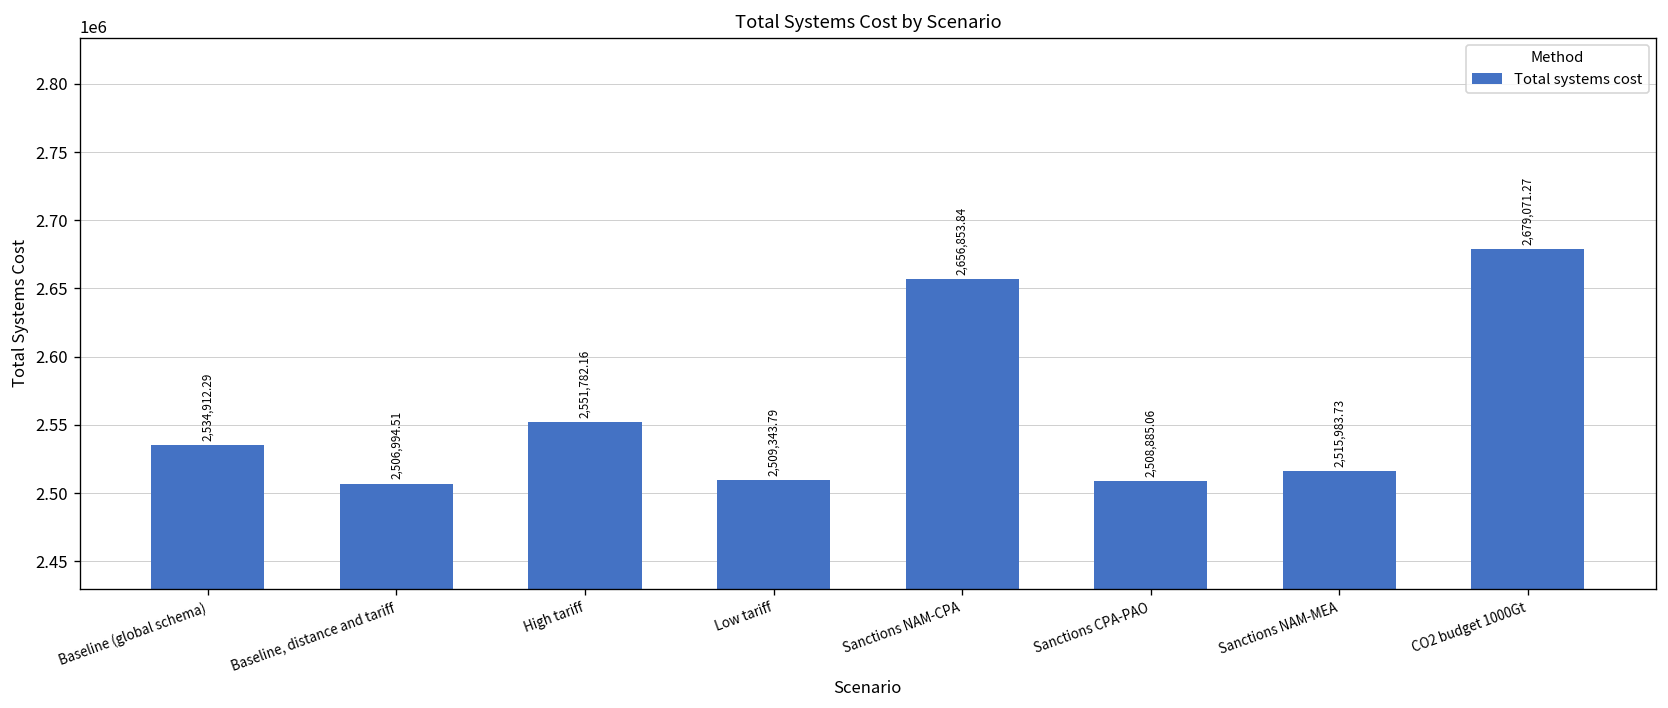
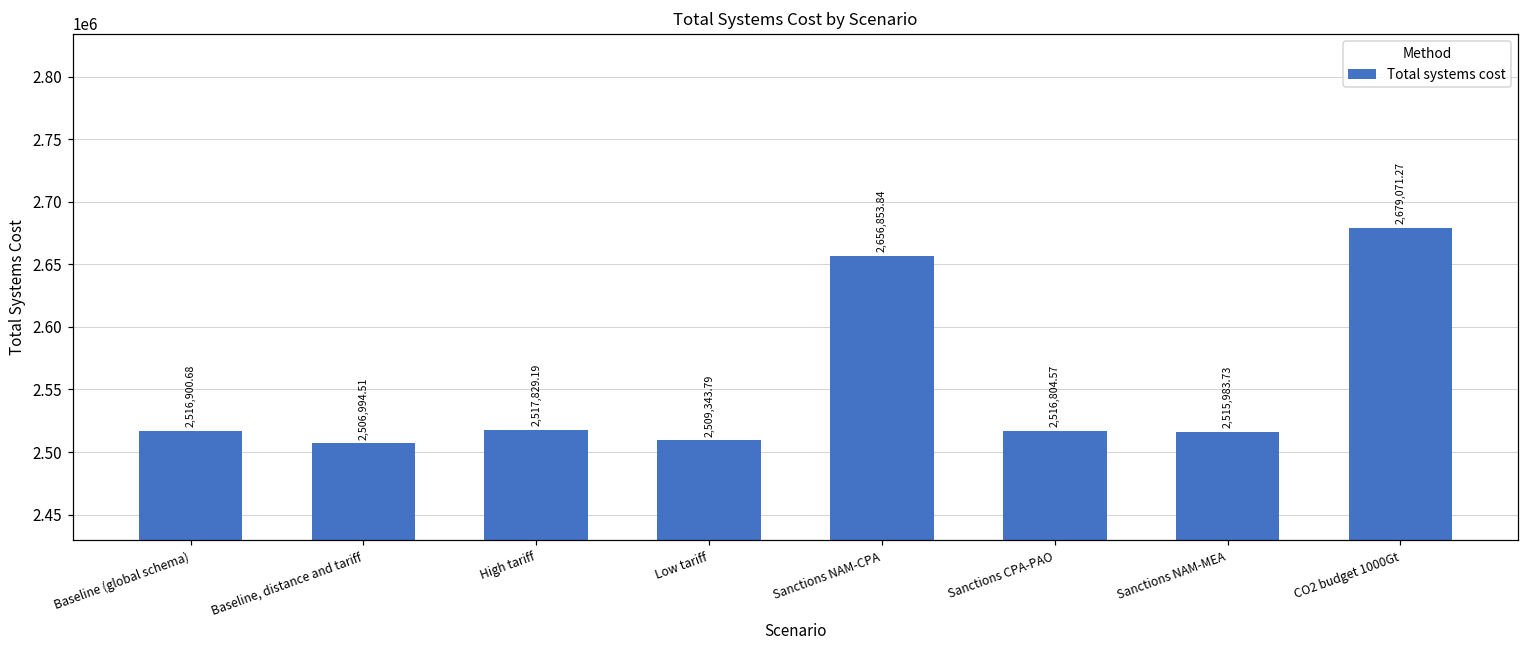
Baseline (global schema): 2,534,912.29 -> 2,516,900.68
High tariff: 2,551,782.16 -> 2,517,829.19
Sanctions CPA-PAO: 2,508,885.06 -> 2,516,804.57
